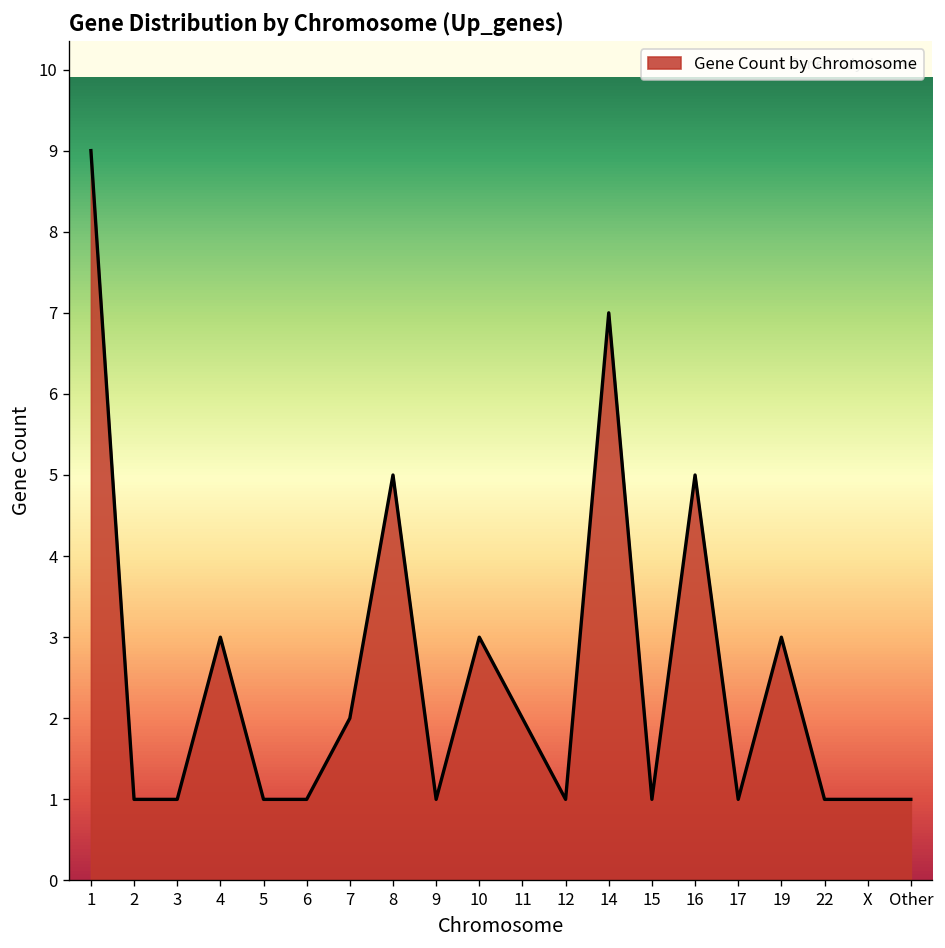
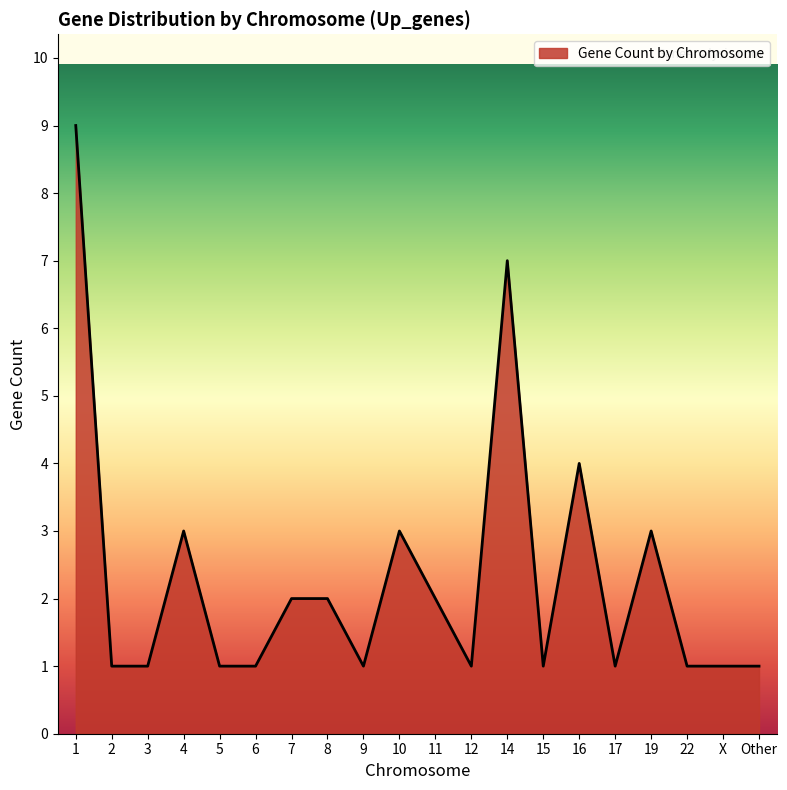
8: 5 -> 2
16: 5 -> 4
